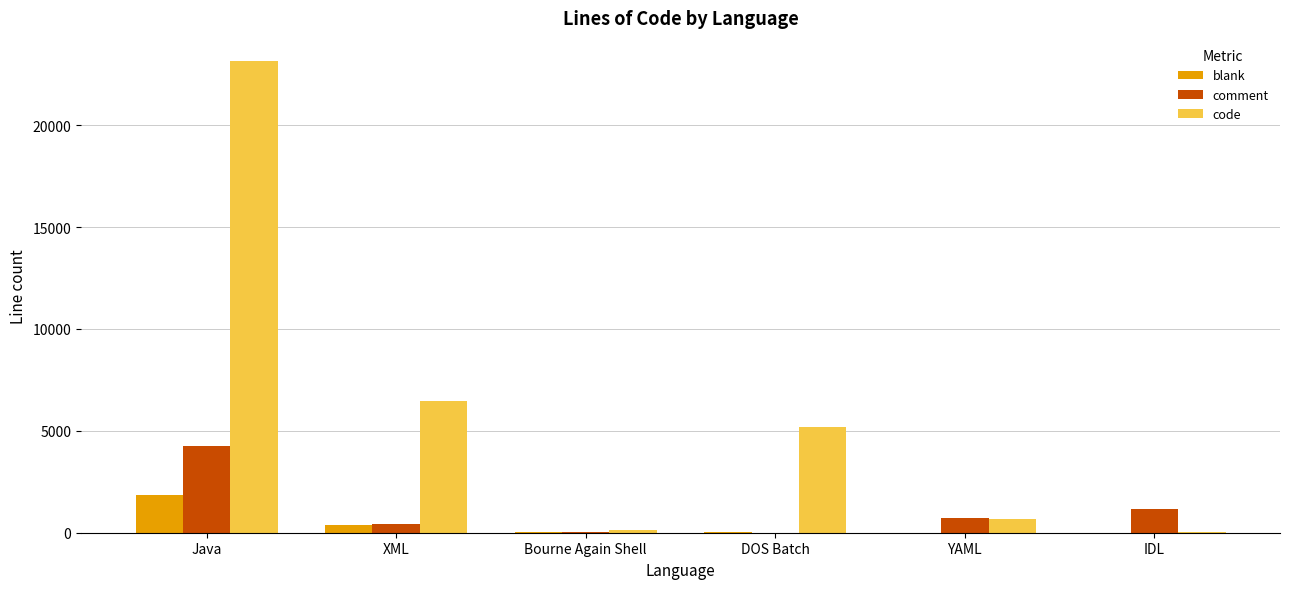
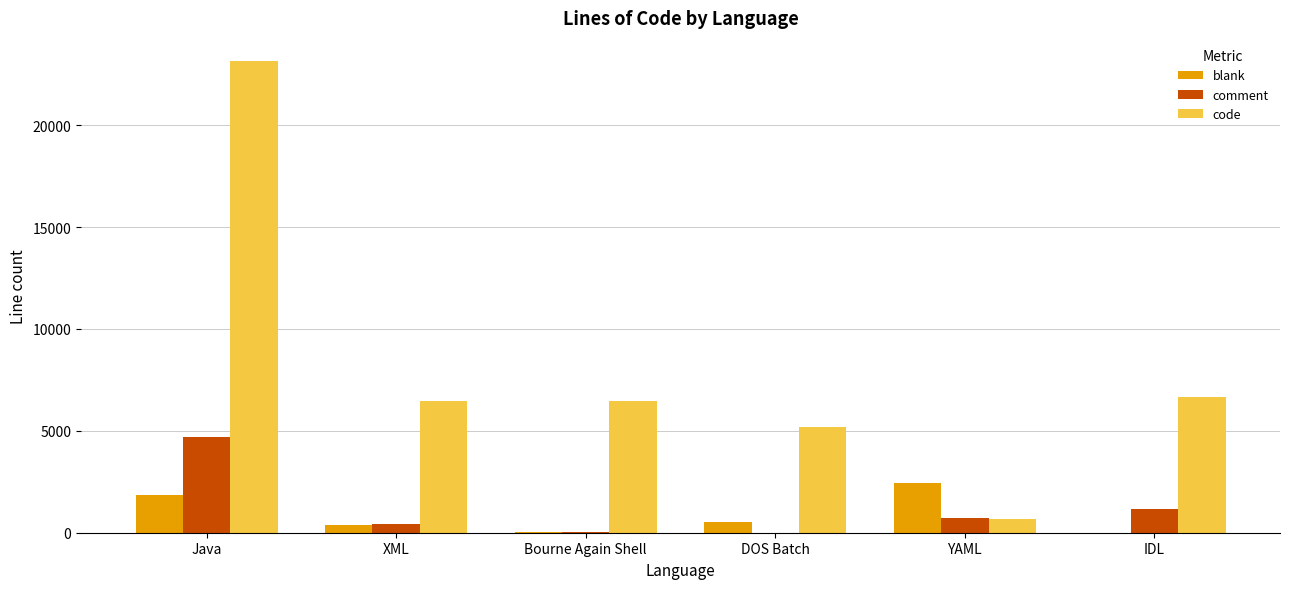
comment, Java: 4300 -> 4700
code, Bourne Again Shell: 100 -> 6500
blank, DOS Batch: 0 -> 500
blank, YAML: 0 -> 2500
code, IDL: 0 -> 6700
